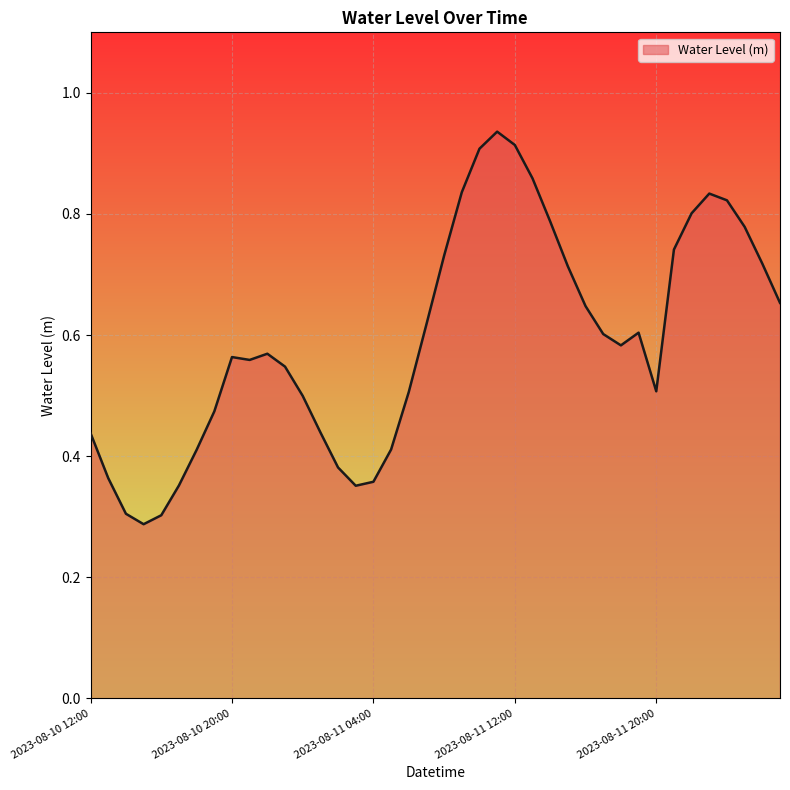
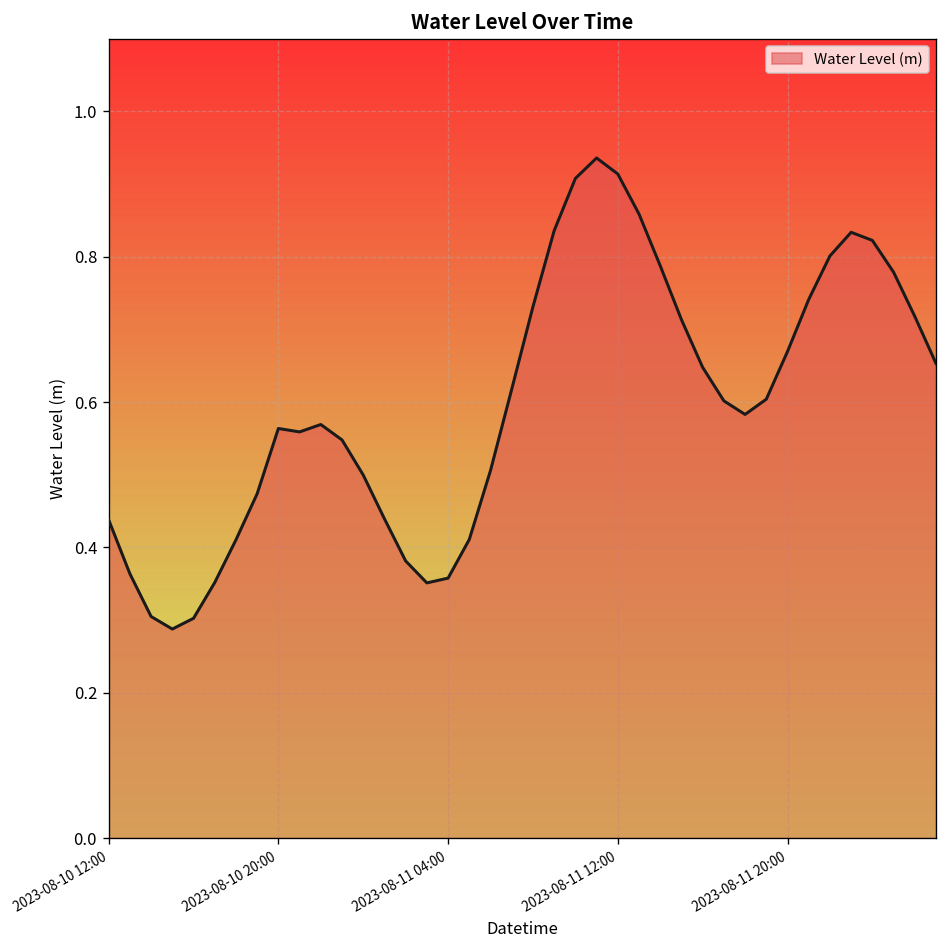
2023-08-11 20:00: 0.51 -> 0.67
